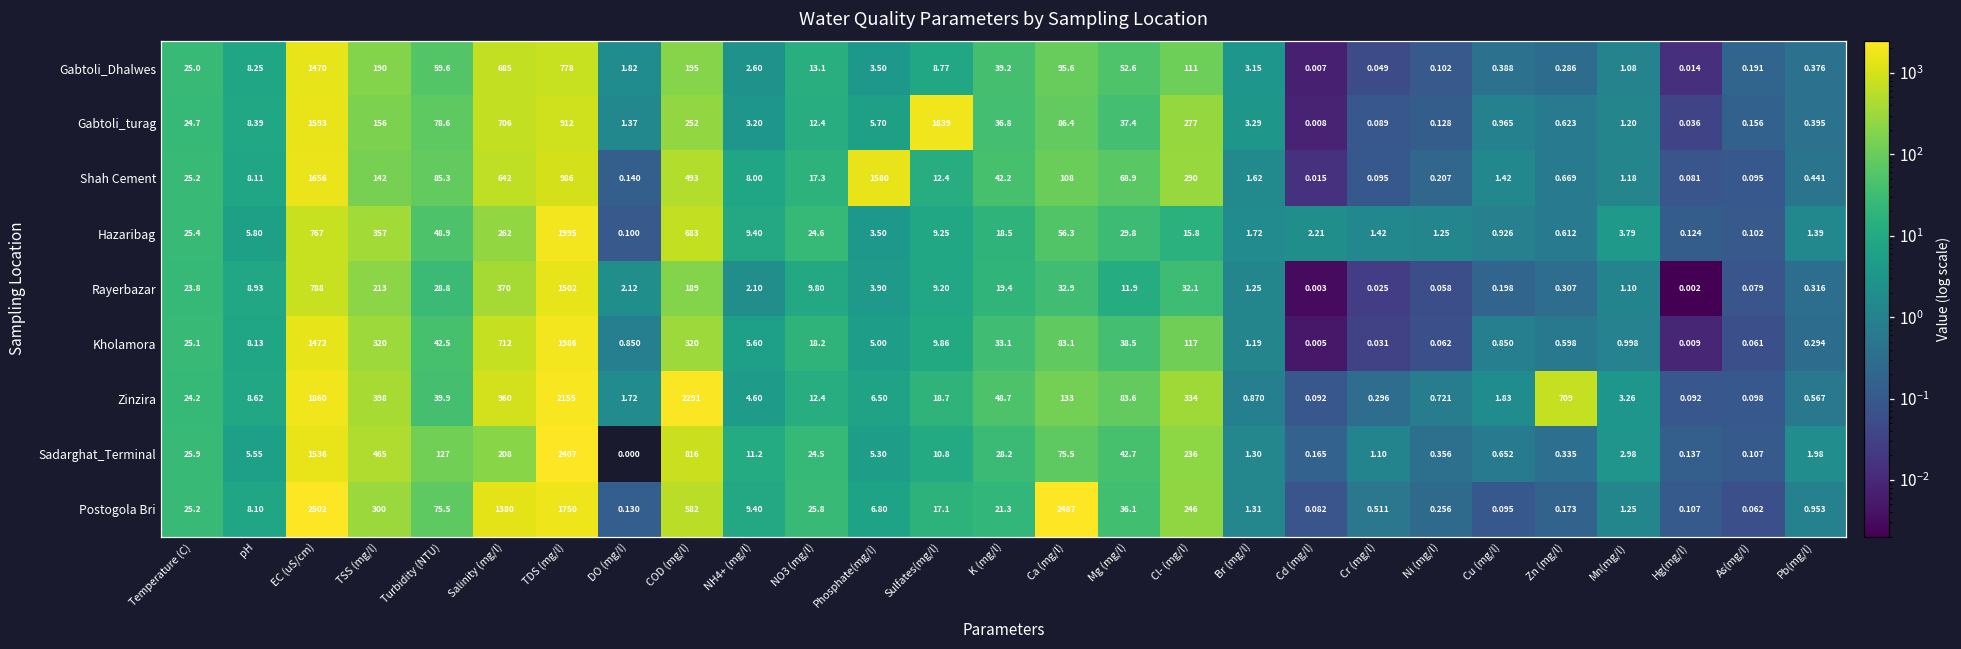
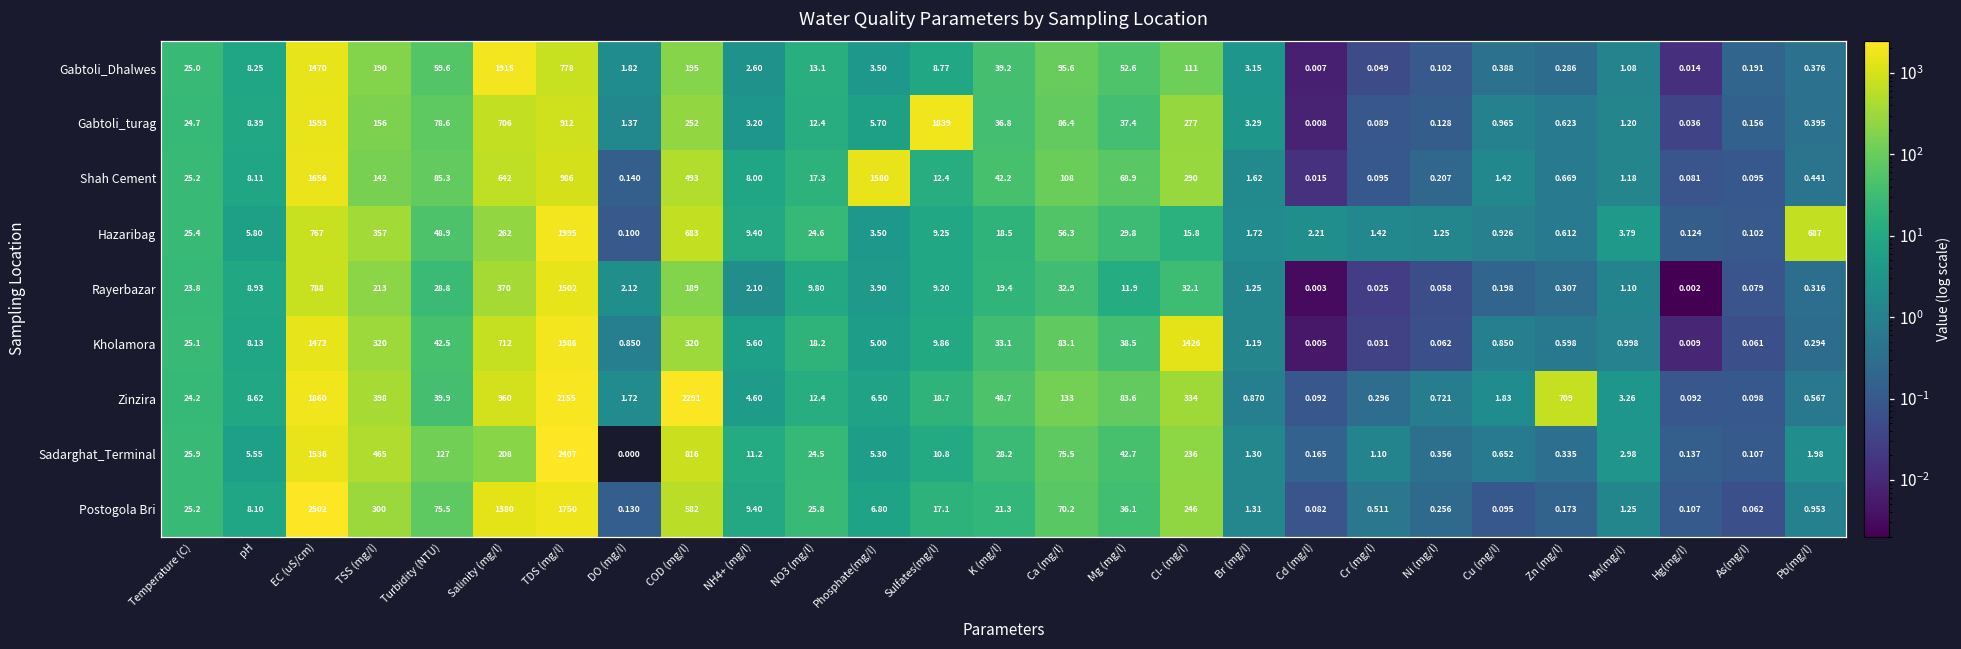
Gabtoli_Dhalwes, Salinity (mg/l): 685 -> 1915
Hazaribag, Pb(mg/l): 1.39 -> 687
Kholamora, Cl- (mg/l): 117 -> 1426
Postogola Bri, Ca (mg/l): 2487 -> 70.2
